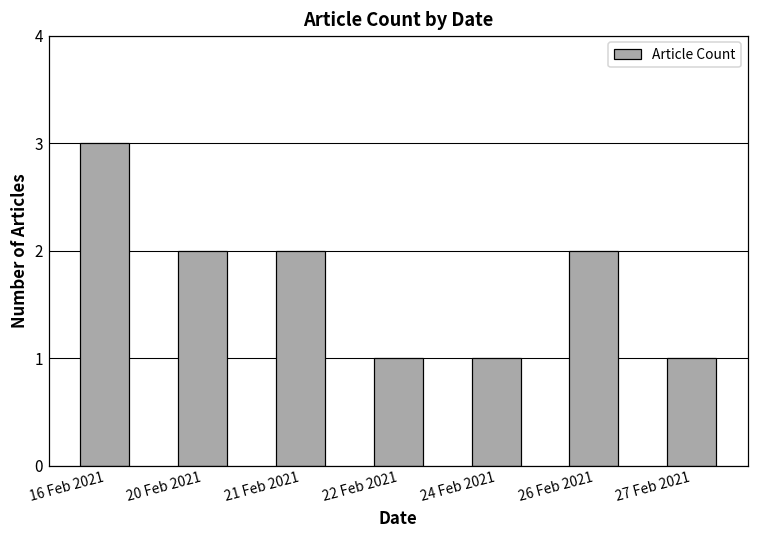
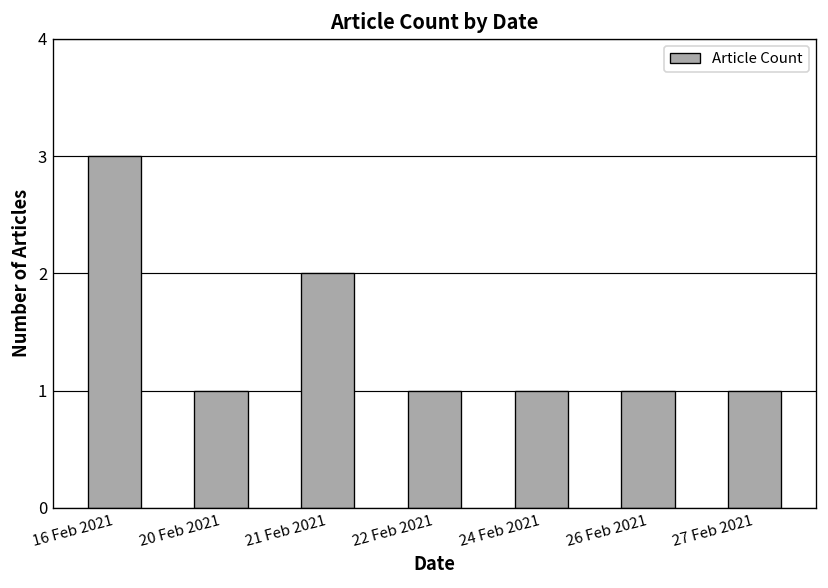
20 Feb 2021: 2 -> 1
26 Feb 2021: 2 -> 1
